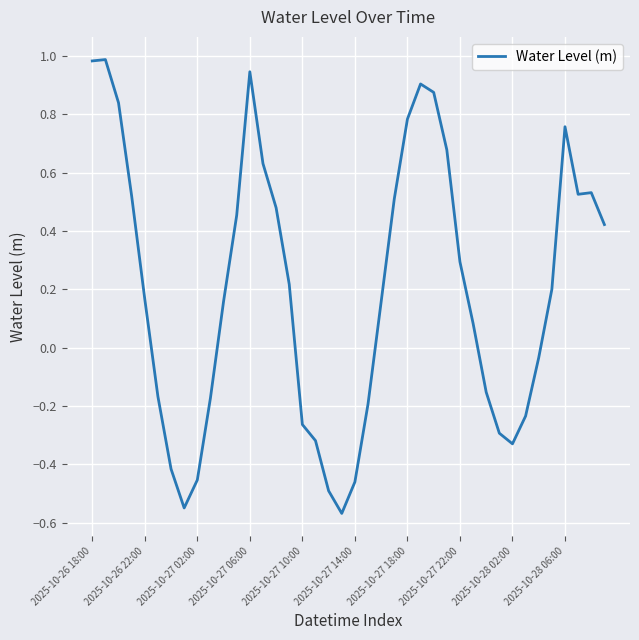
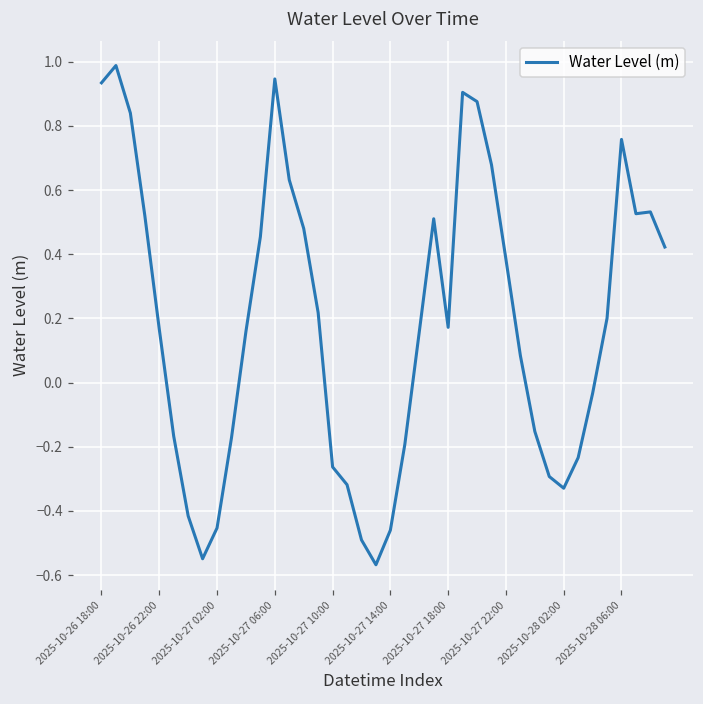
2025-10-26 18:00: 0.98 -> 0.93
2025-10-27 18:00: 0.78 -> 0.17
2025-10-27 22:00: 0.29 -> 0.38
